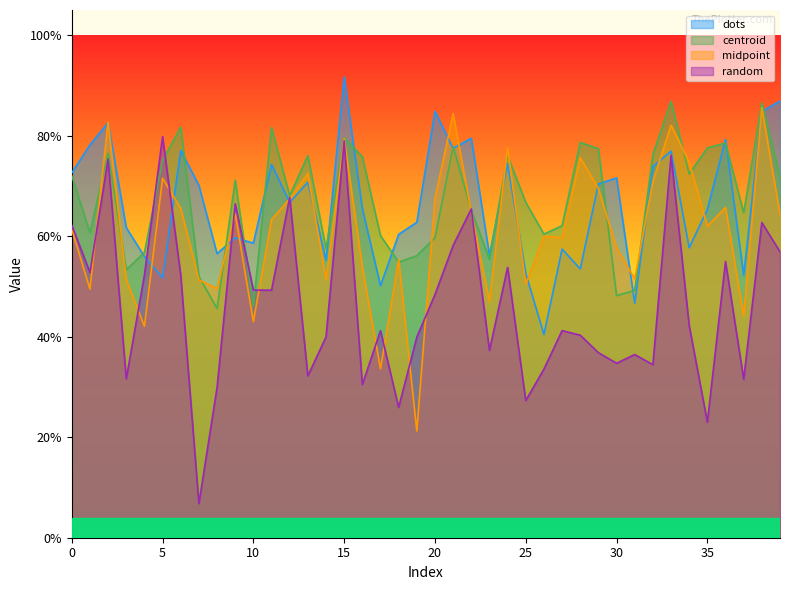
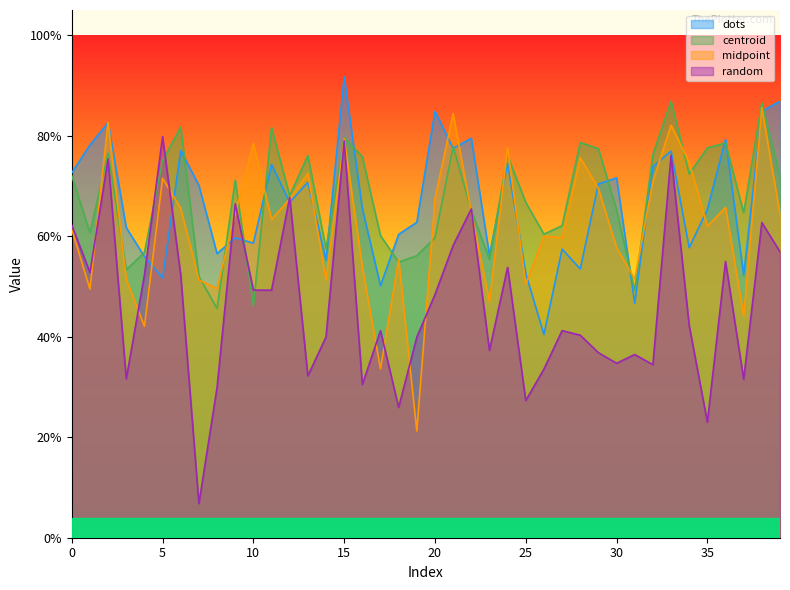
midpoint, 10: 43% -> 78%
centroid, 30: 48% -> 65%
